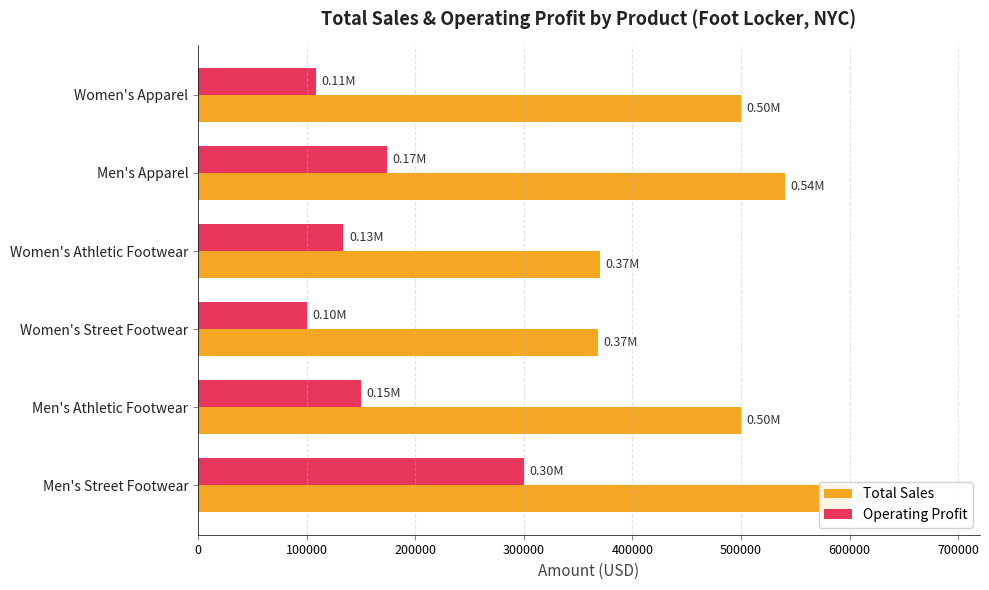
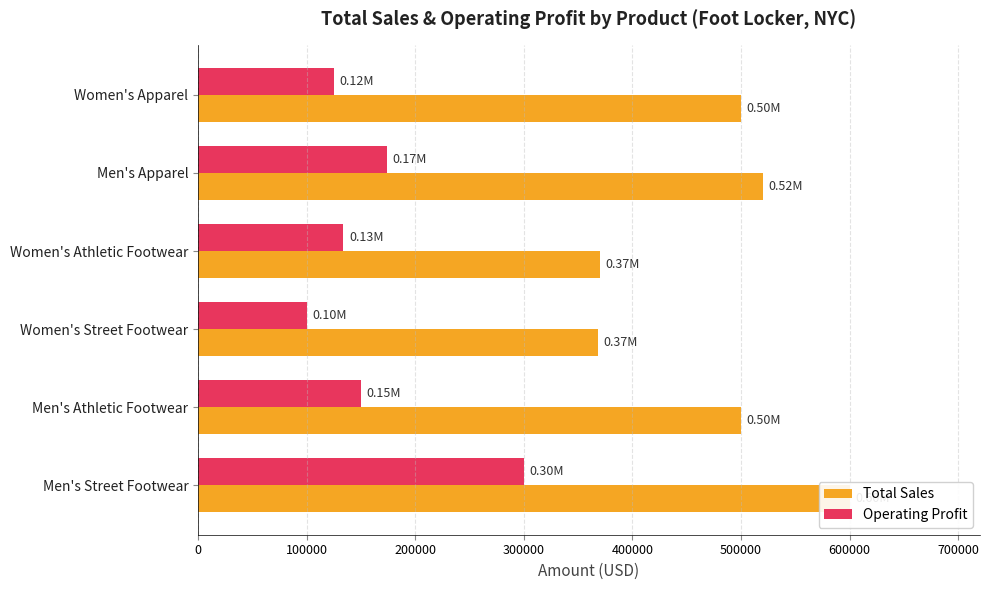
Operating Profit, Women's Apparel: 0.11M -> 0.12M
Total Sales, Men's Apparel: 0.54M -> 0.52M
